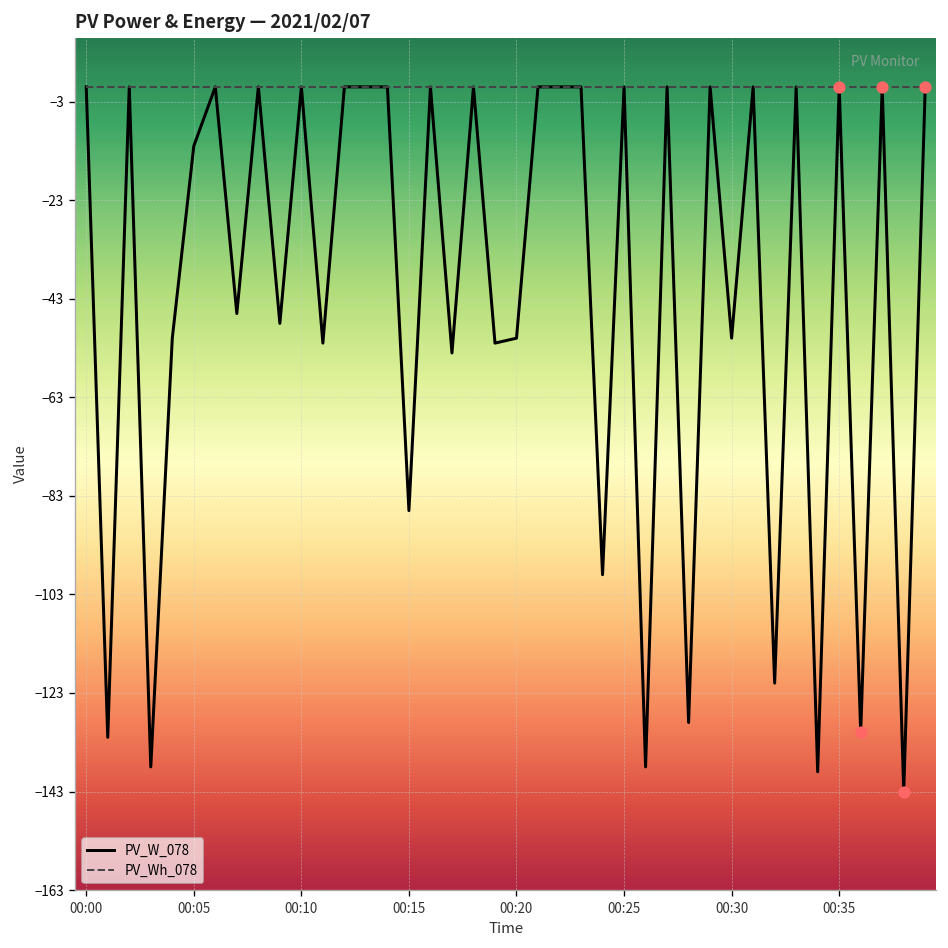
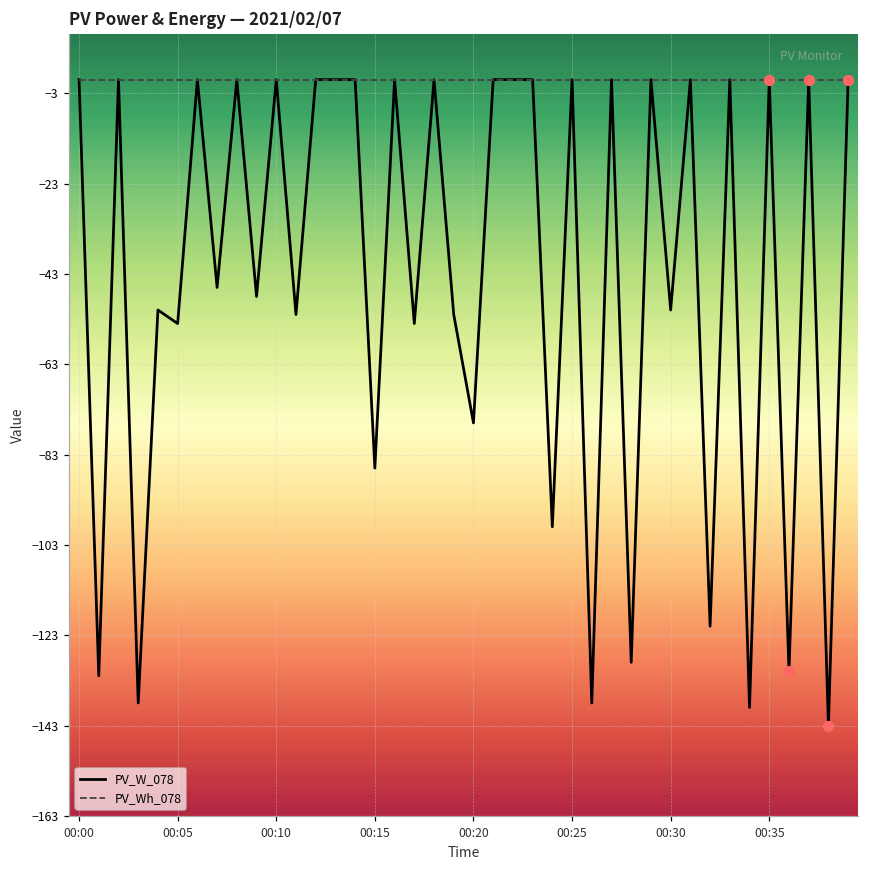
PV_W_078, 00:05: -12 -> -54
PV_W_078, 00:20: -51 -> -76
